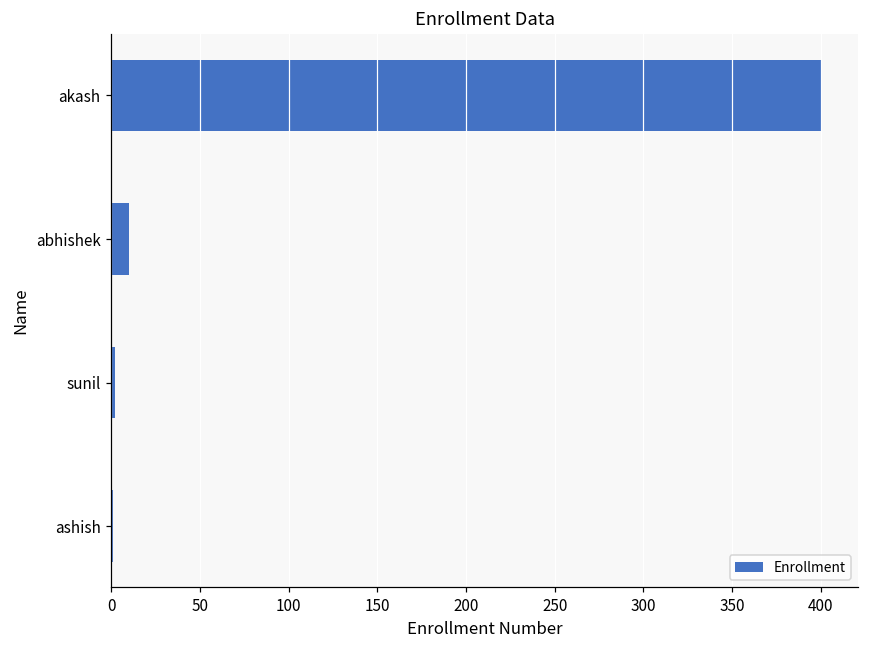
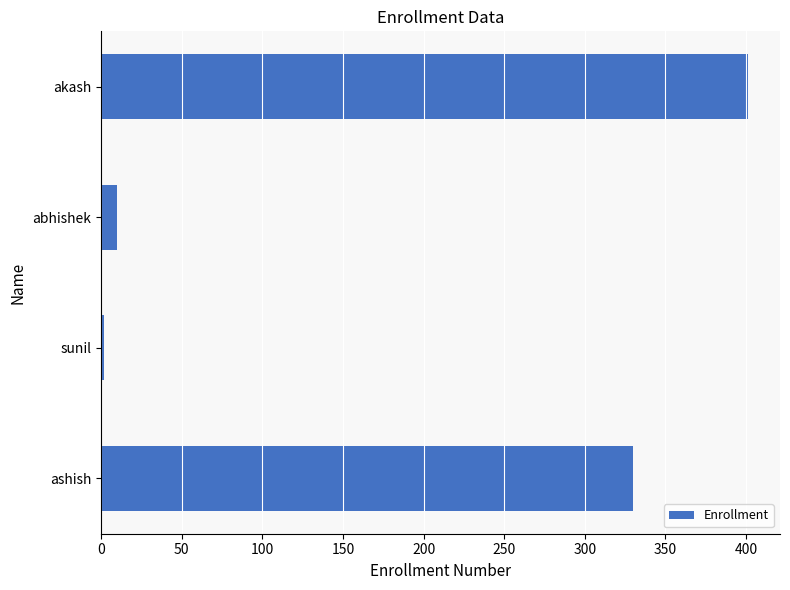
ashish: 1 -> 330
